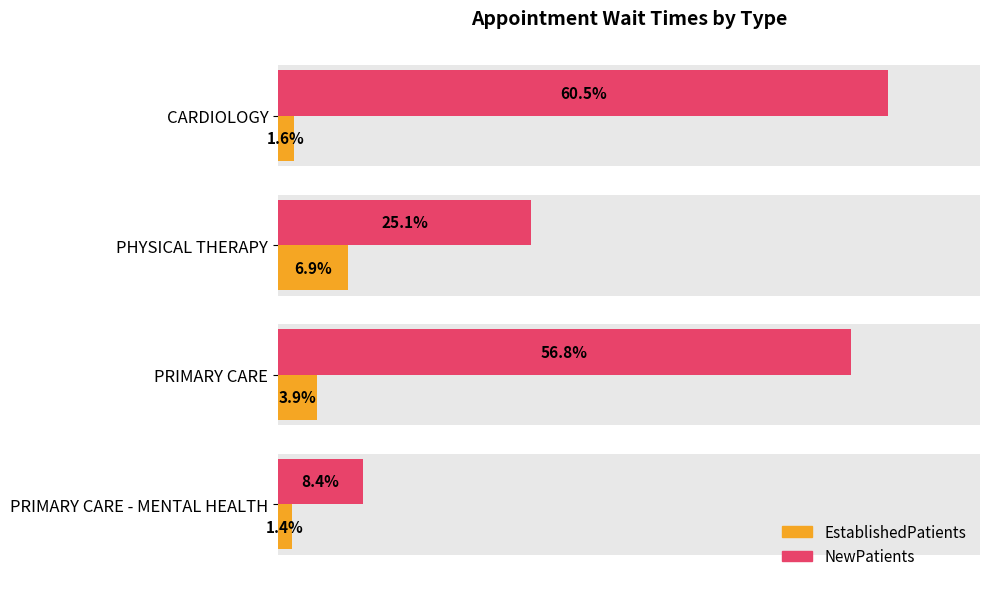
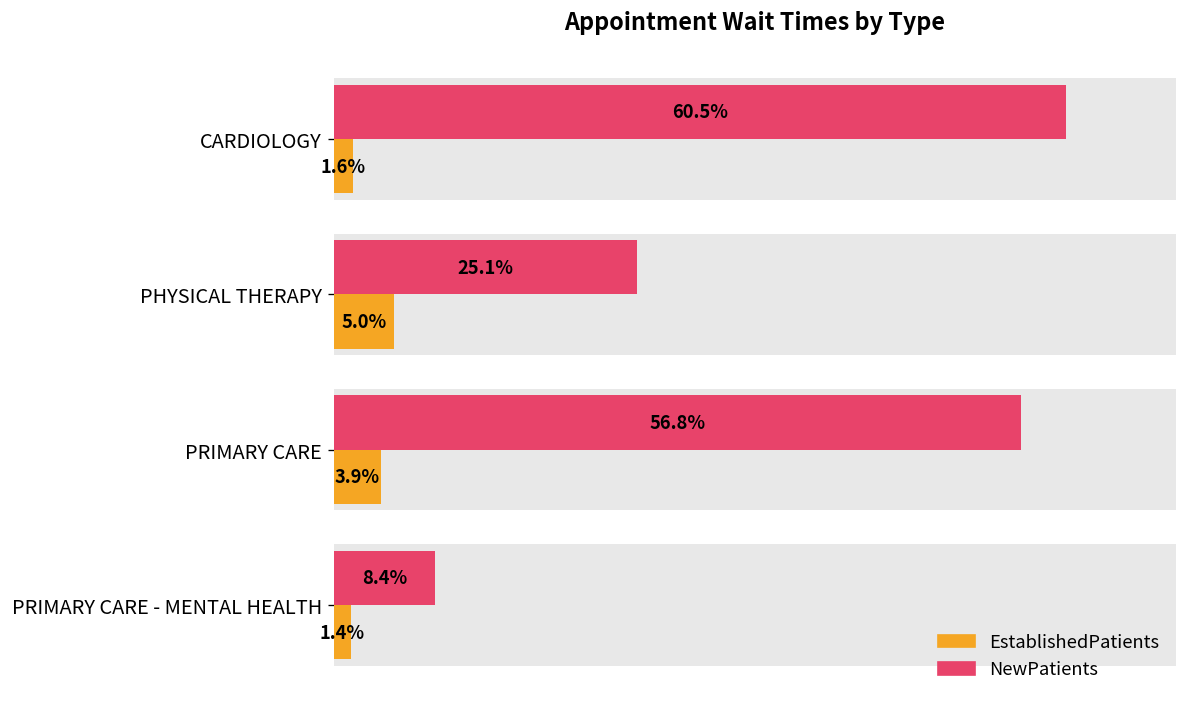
EstablishedPatients, PHYSICAL THERAPY: 6.9% -> 5.0%
